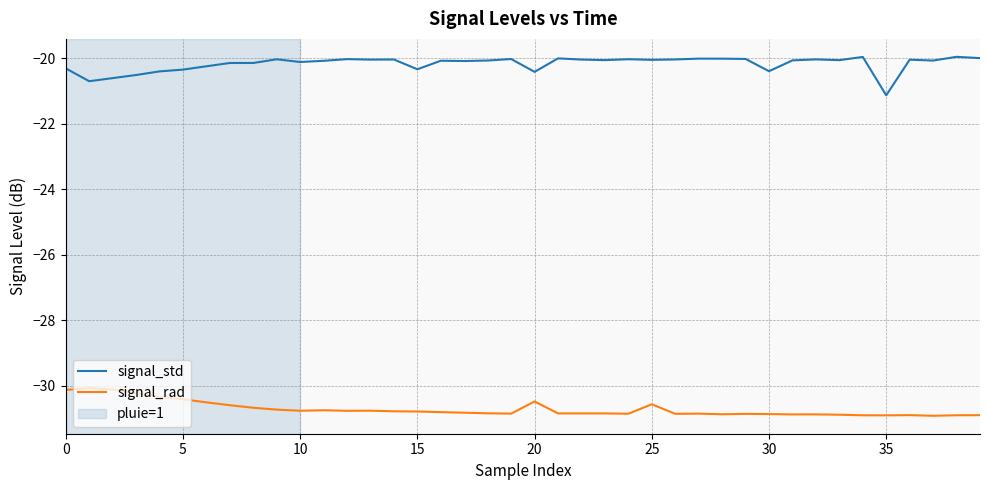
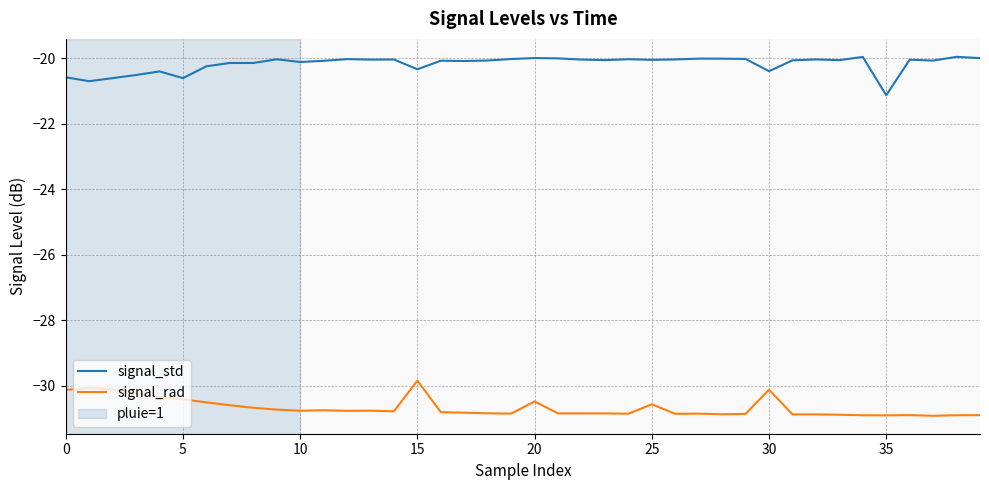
signal_std, 0: -20.3 -> -20.6
signal_std, 5: -20.3 -> -20.6
signal_rad, 15: -30.8 -> -29.8
signal_std, 20: -20.4 -> -20.0
signal_rad, 30: -30.9 -> -30.1
